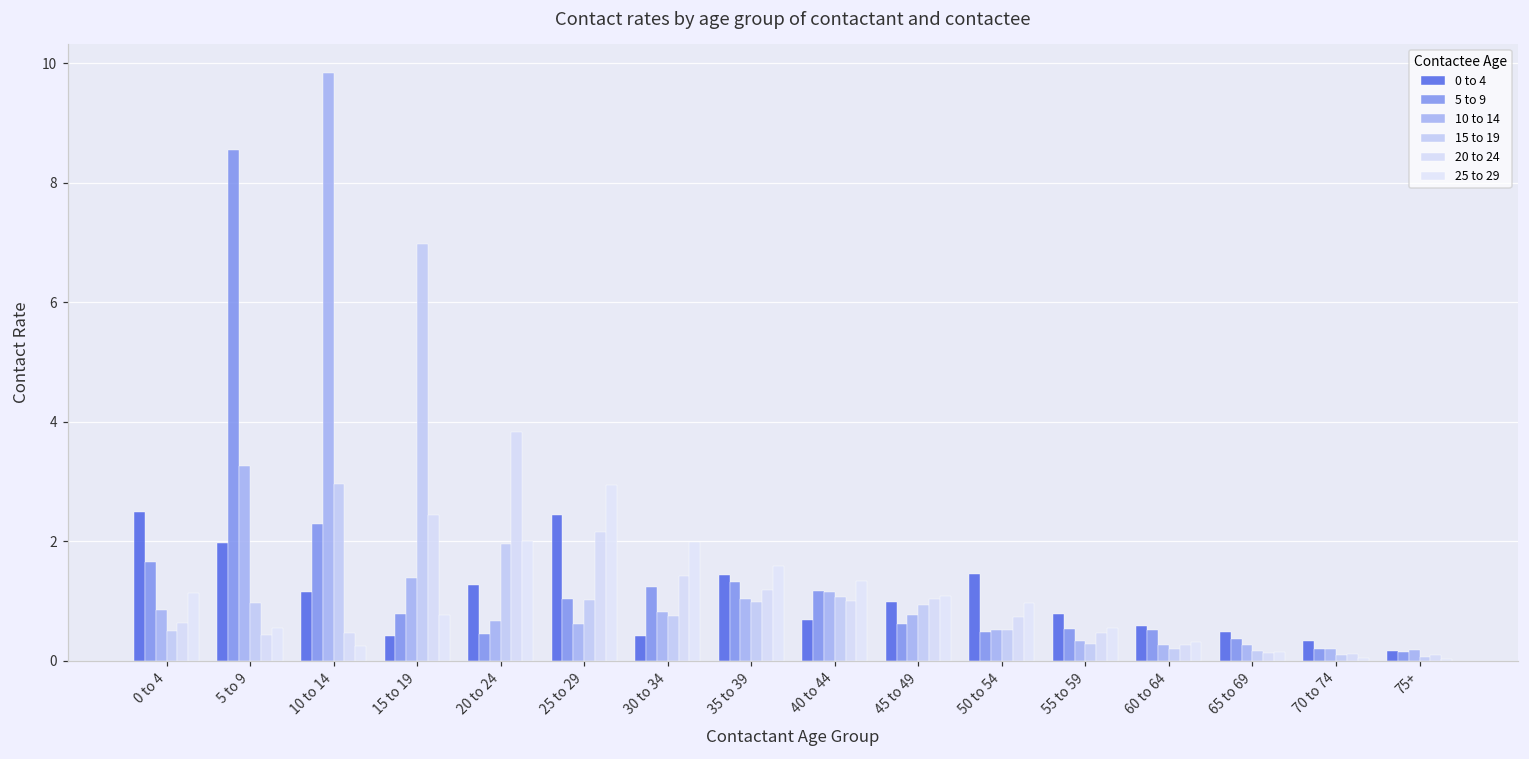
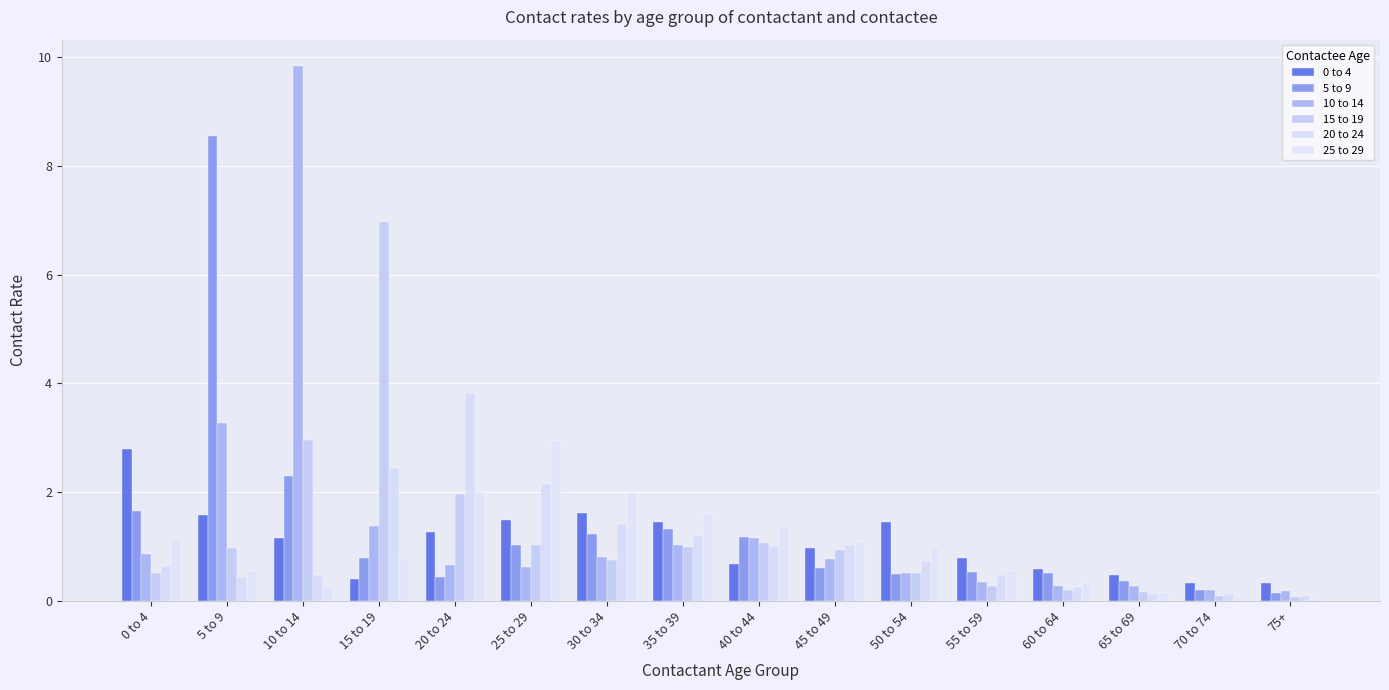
0 to 4, 0 to 4: 2.5 -> 2.8
0 to 4, 5 to 9: 2.0 -> 1.6
0 to 4, 25 to 29: 2.4 -> 1.5
0 to 4, 30 to 34: 0.4 -> 1.6
0 to 4, 75+: 0.2 -> 0.3
